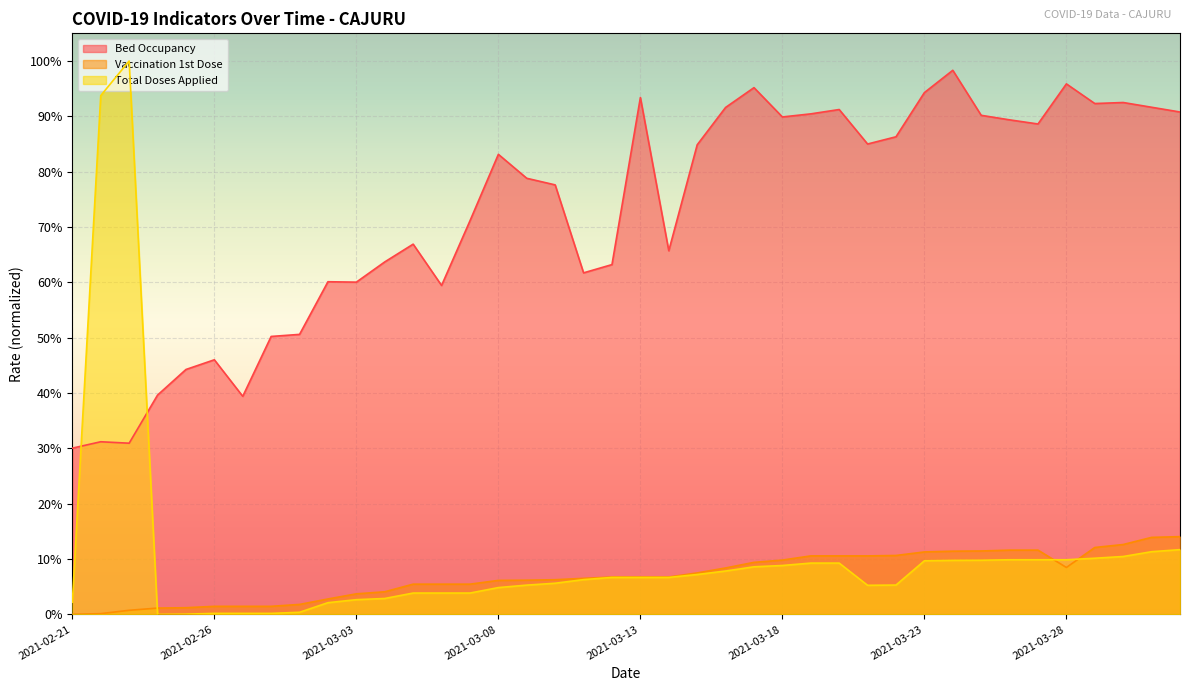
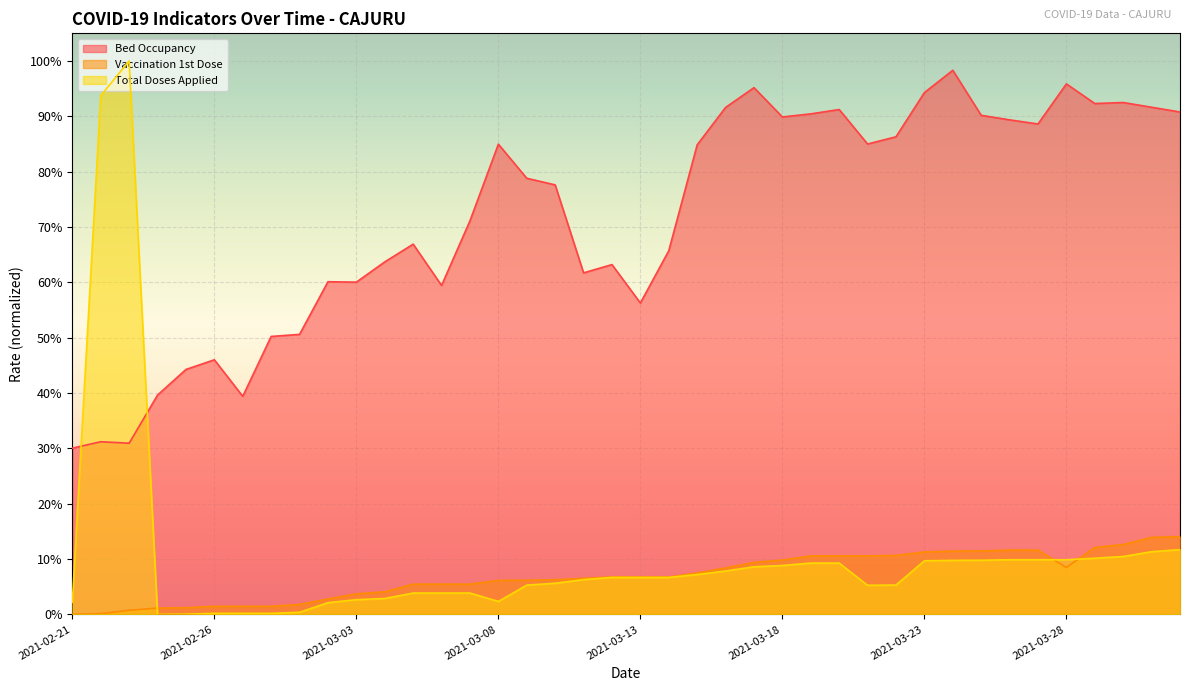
Bed Occupancy, 2021-03-08: 83% -> 85%
Total Doses Applied, 2021-03-08: 5% -> 2%
Bed Occupancy, 2021-03-13: 93% -> 56%
